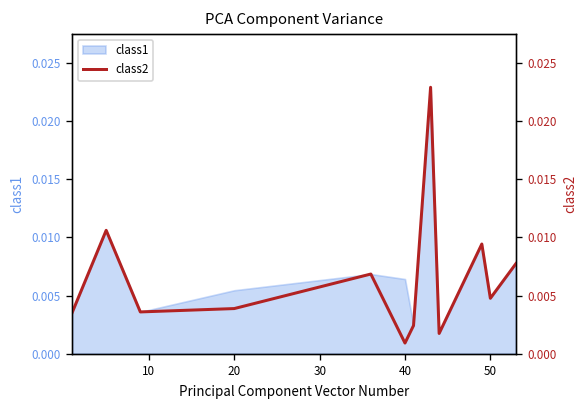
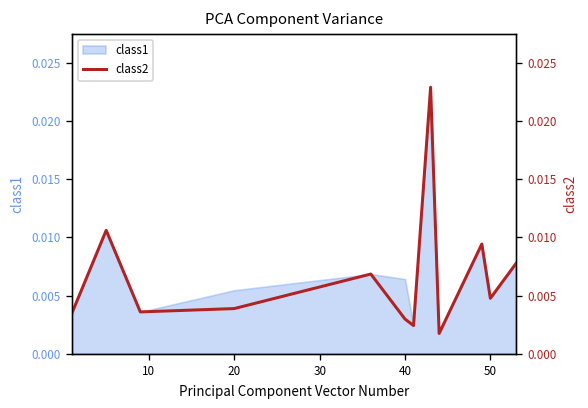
class2, 40: 0.001 -> 0.003
